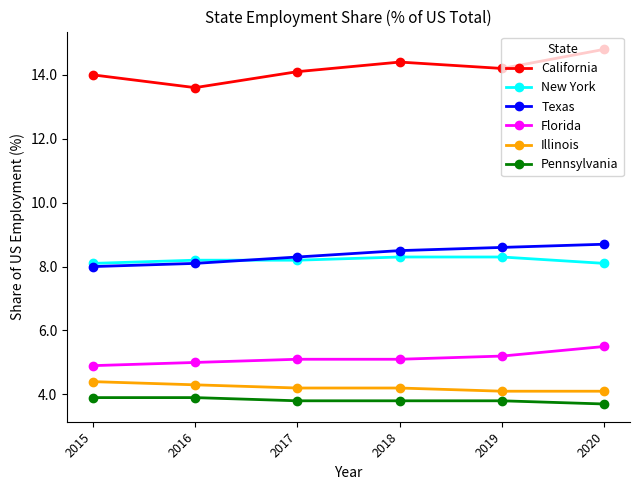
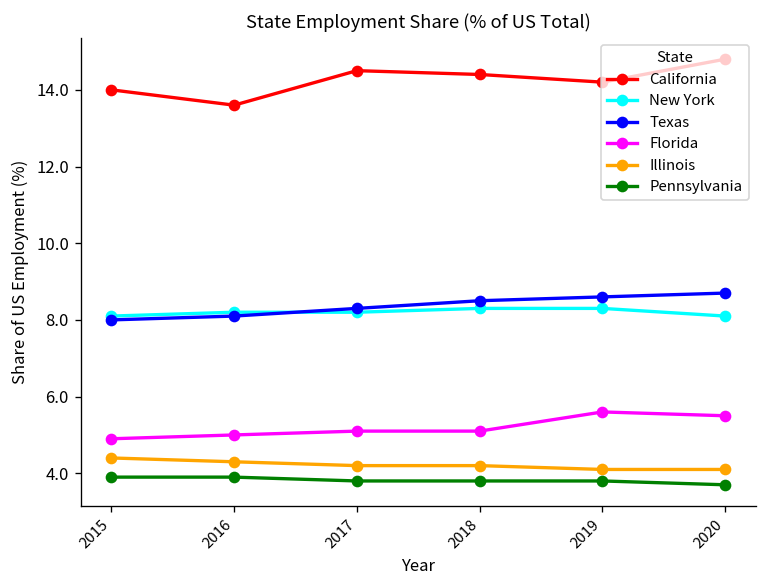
California, 2017: 14.1 -> 14.5
Florida, 2019: 5.2 -> 5.6
